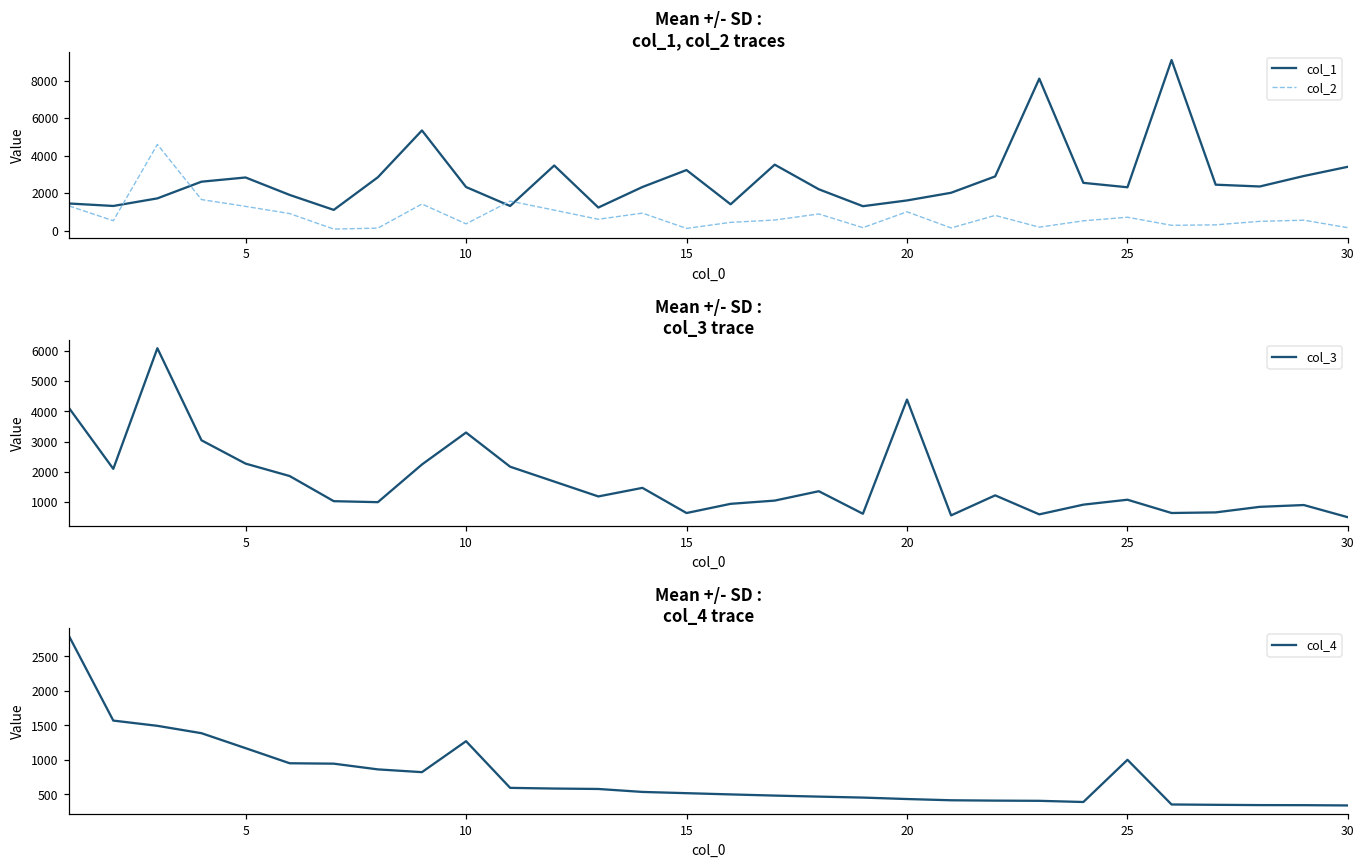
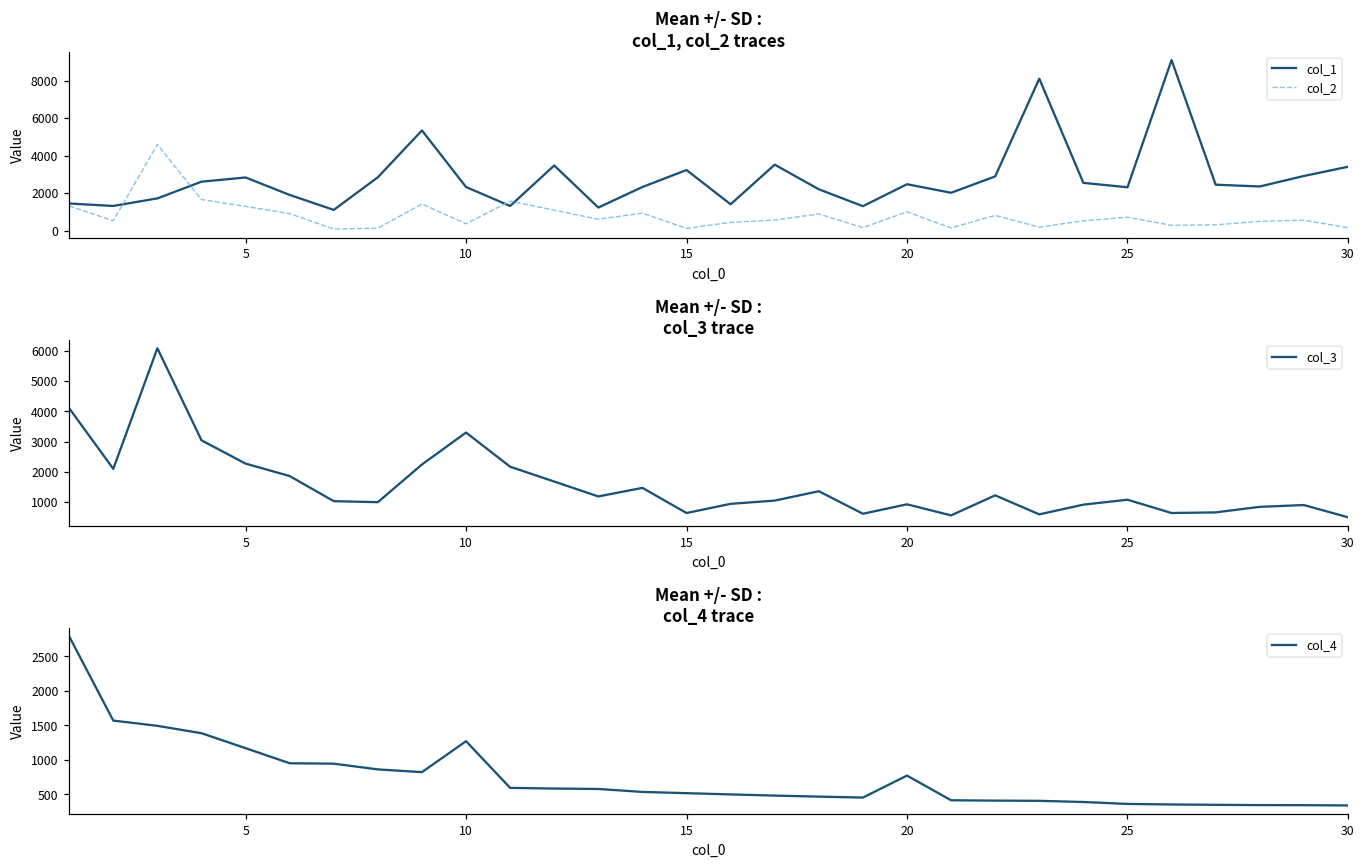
Mean +/- SD : col_1, col_2 traces, col_1, 20: 1600 -> 2500
Mean +/- SD : col_3 trace, 20: 4400 -> 900
Mean +/- SD : col_4 trace, 20: 400 -> 800
Mean +/- SD : col_4 trace, 25: 1000 -> 400
